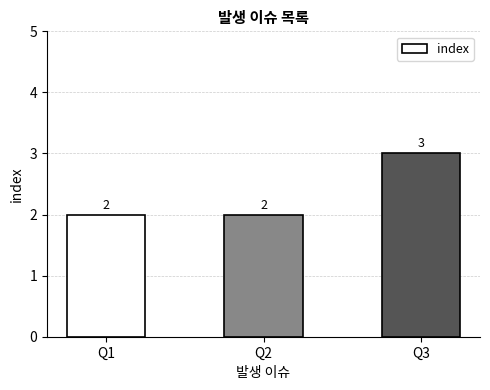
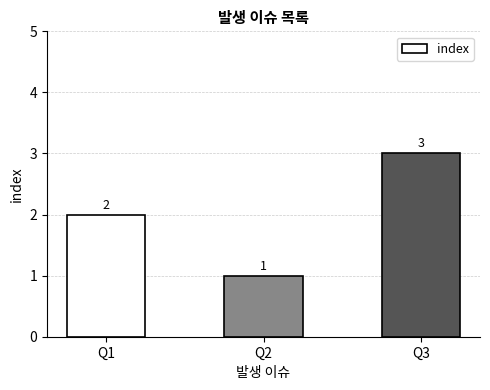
Q2: 2 -> 1
